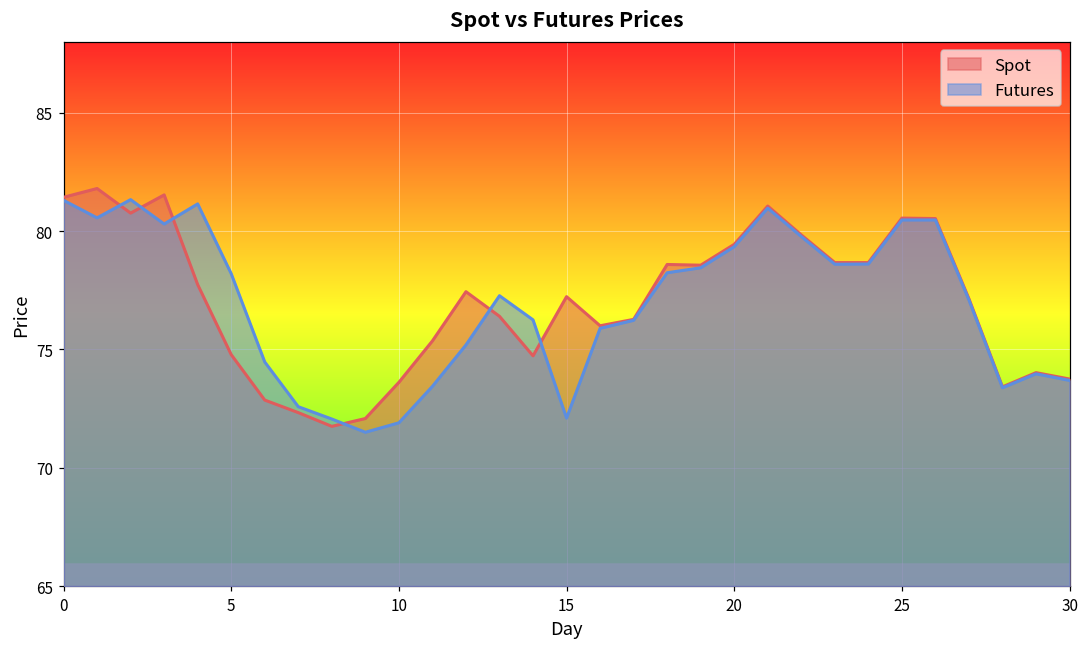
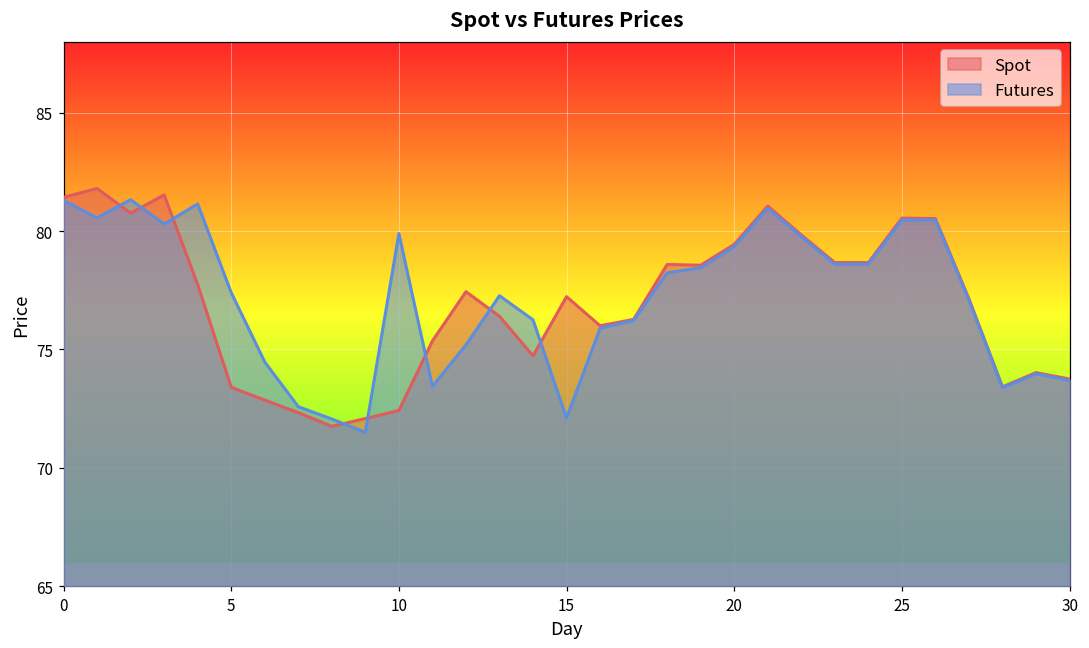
Spot, 5: 74.8 -> 73.4
Futures, 5: 78.2 -> 77.4
Spot, 10: 73.6 -> 72.4
Futures, 10: 71.9 -> 79.9
